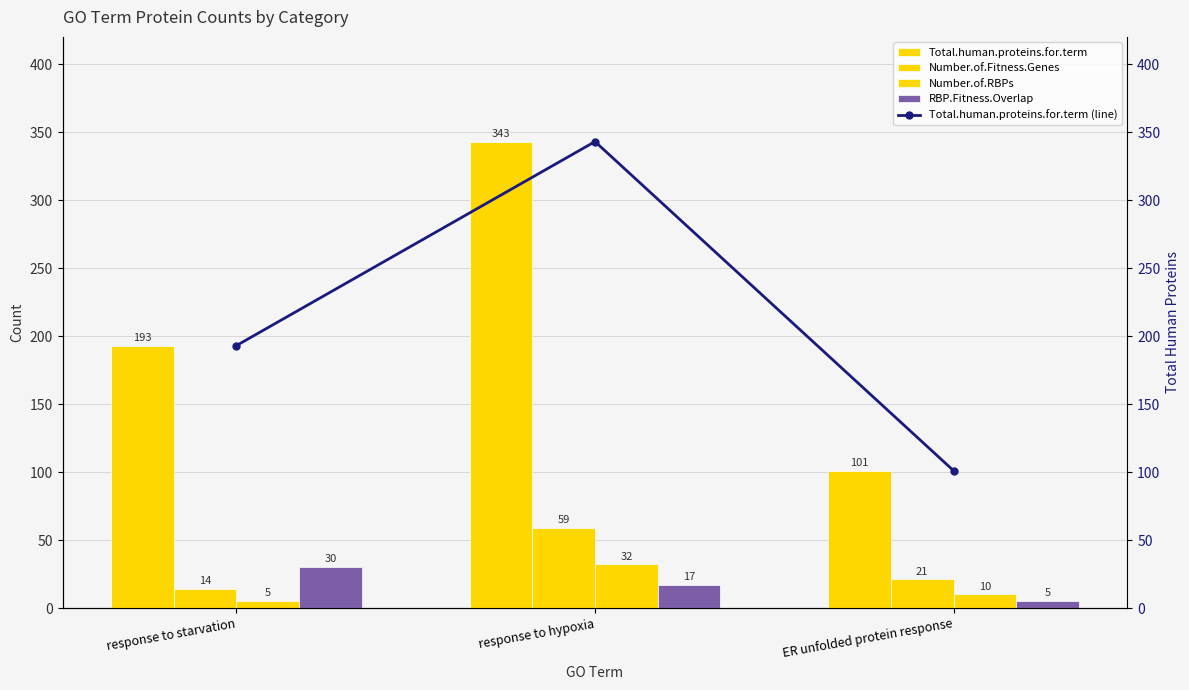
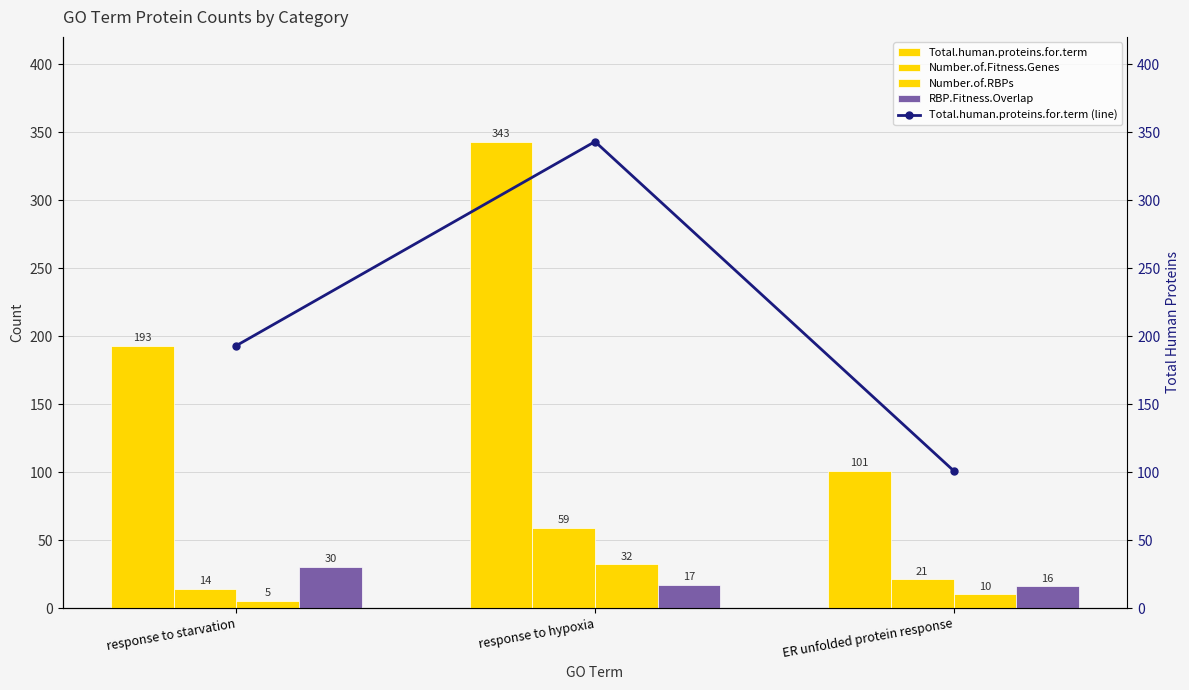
RBP.Fitness.Overlap, ER unfolded protein response: 5 -> 16
